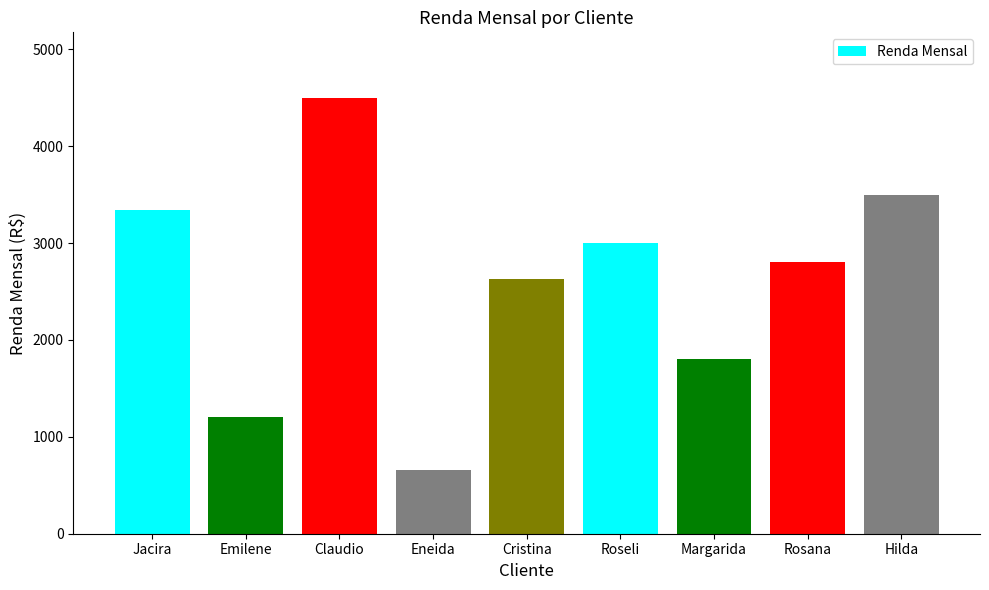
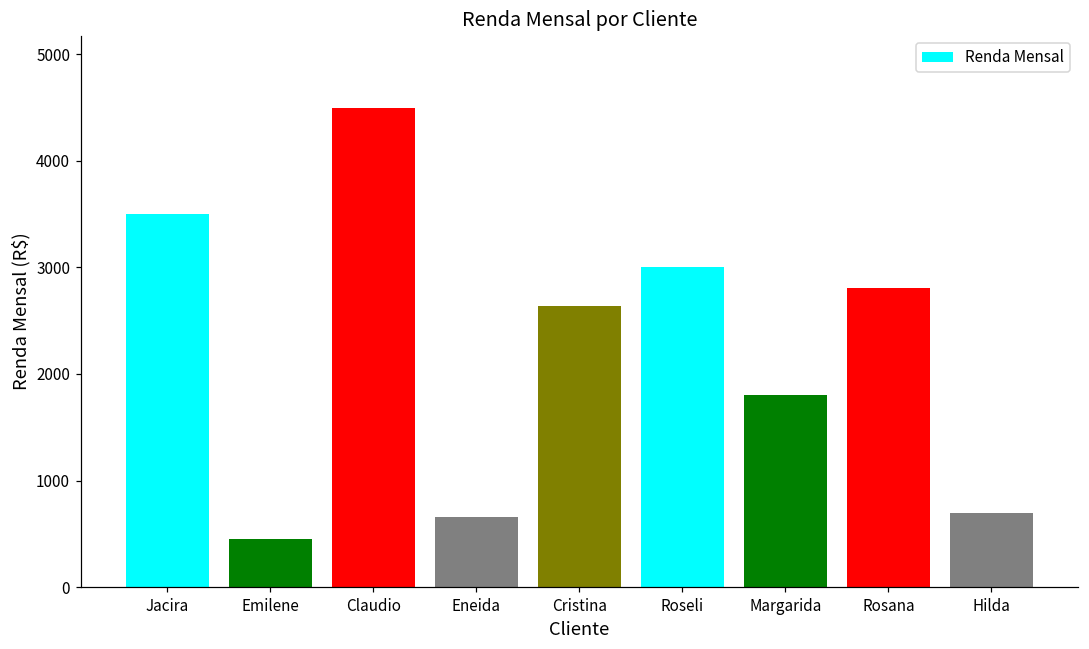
Jacira: 3300 -> 3500
Emilene: 1200 -> 500
Hilda: 3500 -> 700
